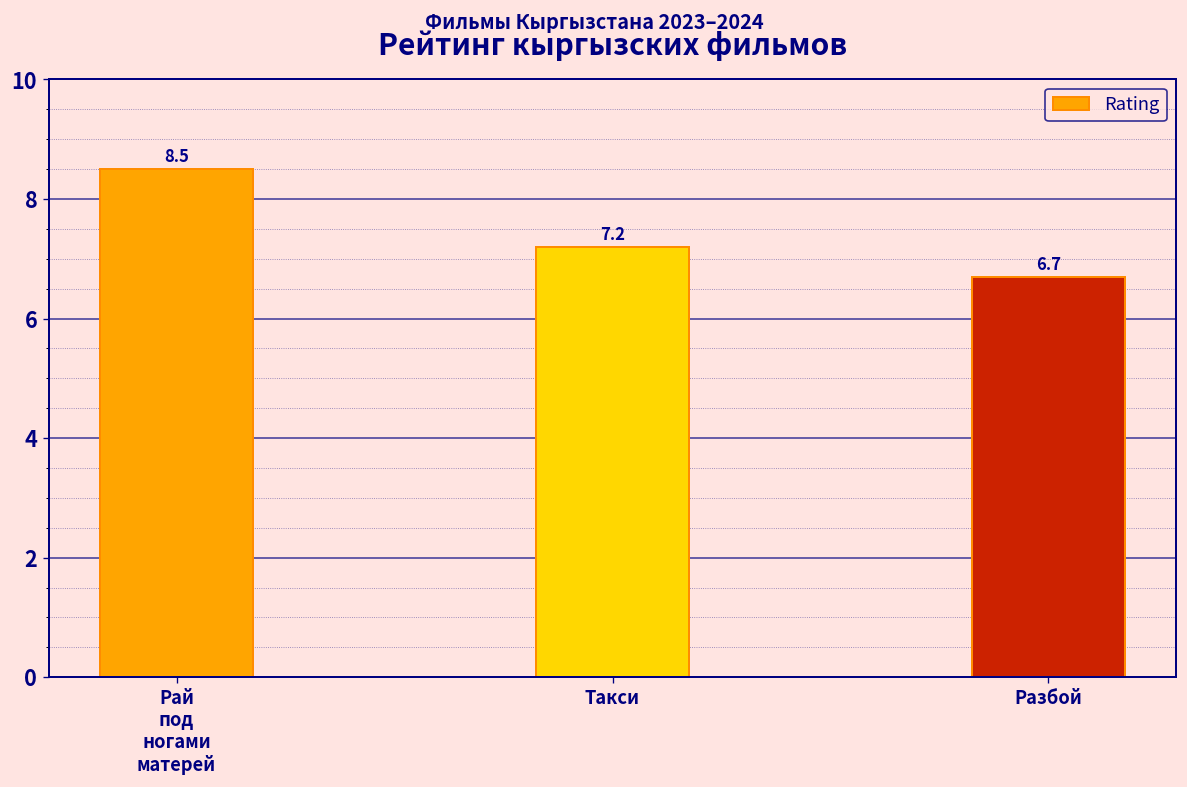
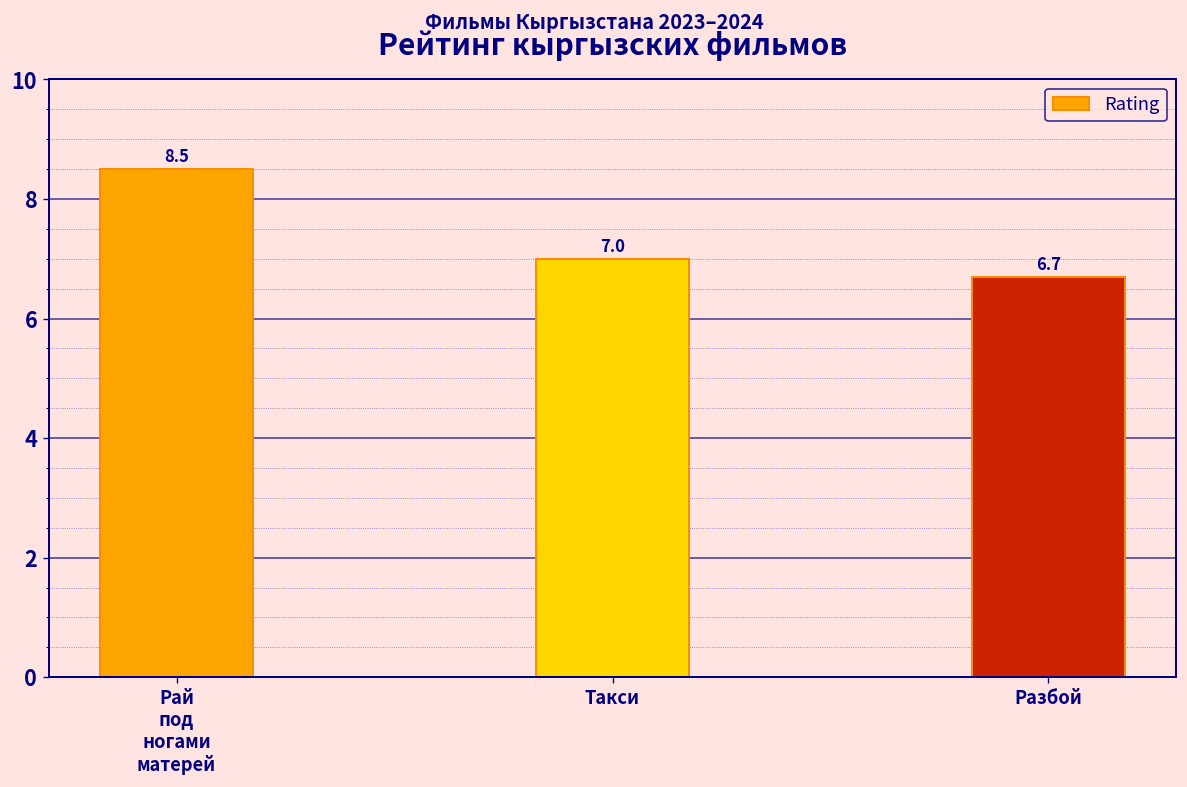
Такси: 7.2 -> 7.0
